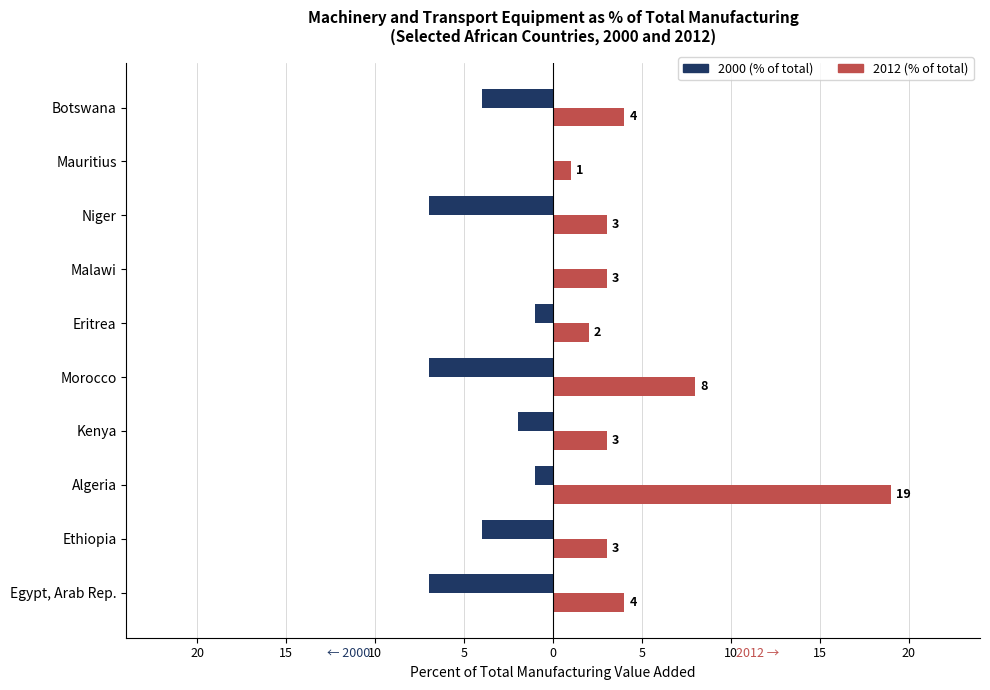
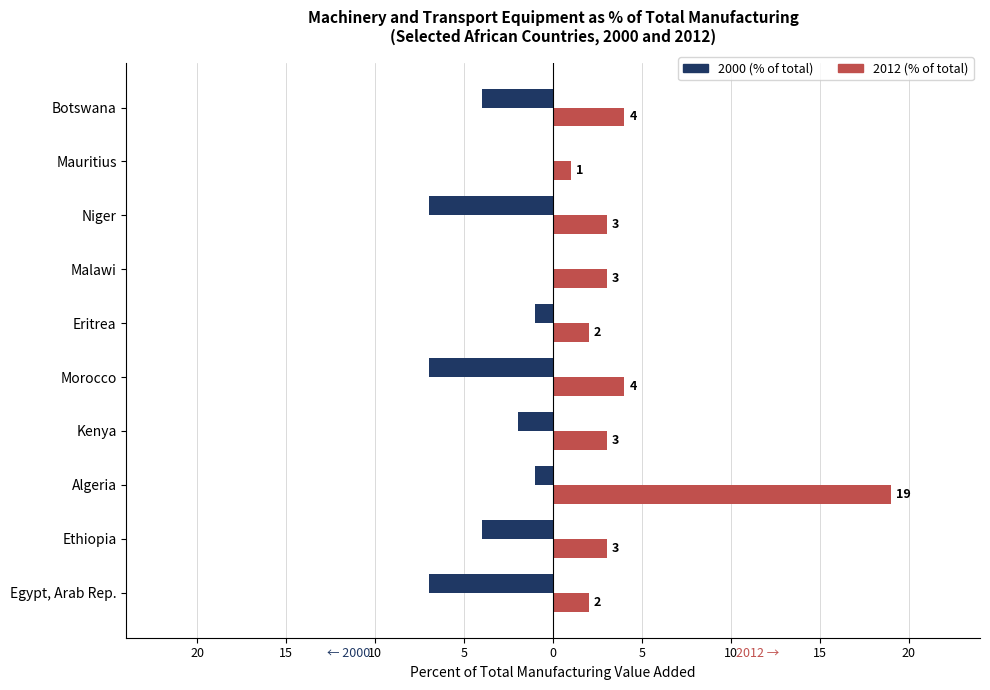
2012 (% of total), Morocco: 8 -> 4
2012 (% of total), Egypt, Arab Rep.: 4 -> 2
